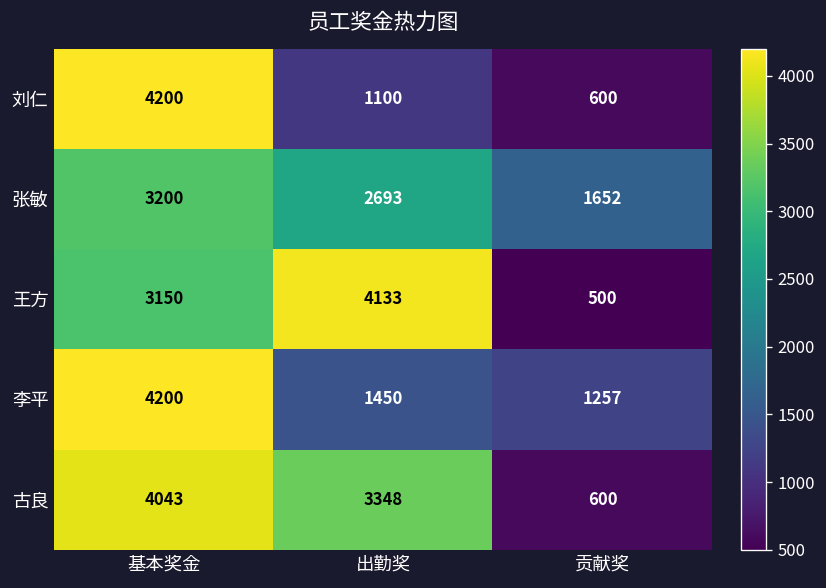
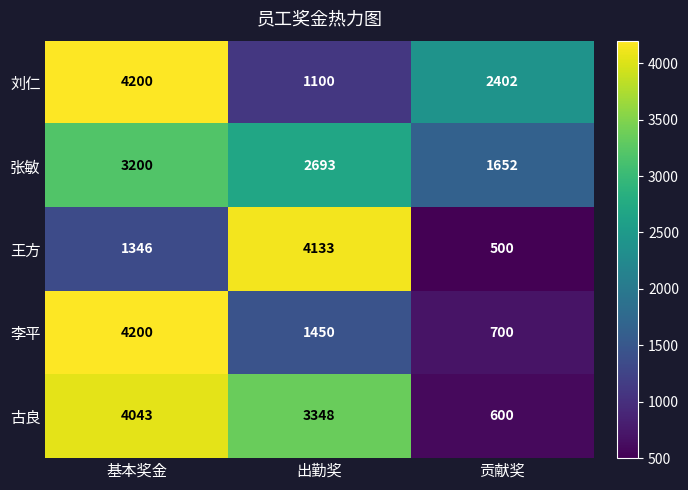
刘仁, 贡献奖: 600 -> 2402
王方, 基本奖金: 3150 -> 1346
李平, 贡献奖: 1257 -> 700
